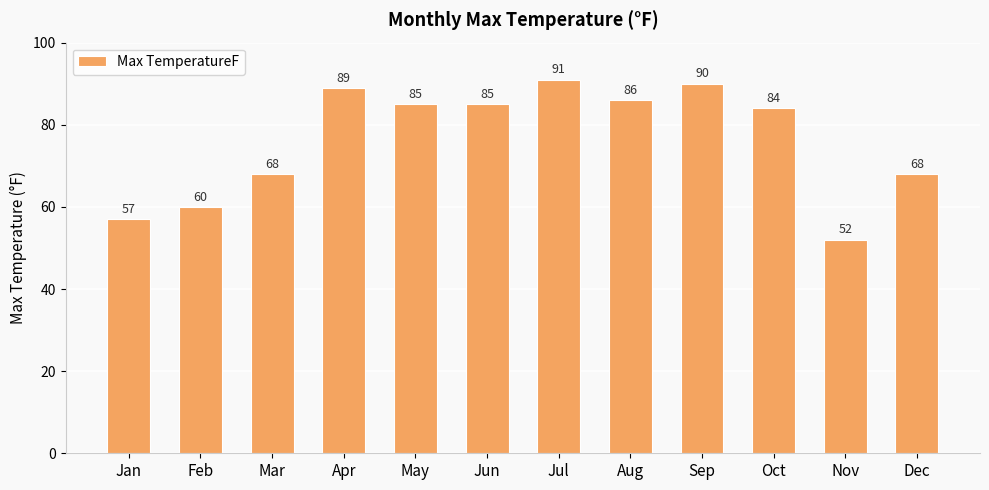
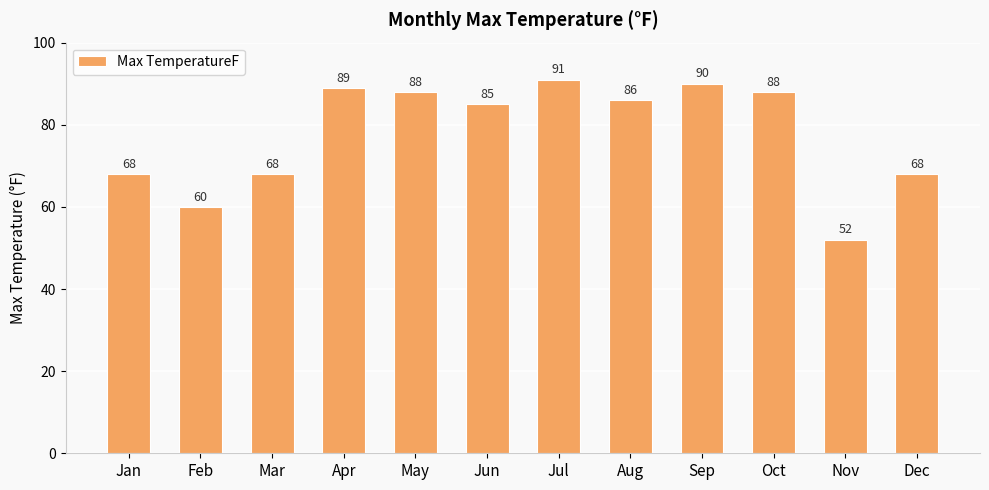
Jan: 57 -> 68
May: 85 -> 88
Oct: 84 -> 88
